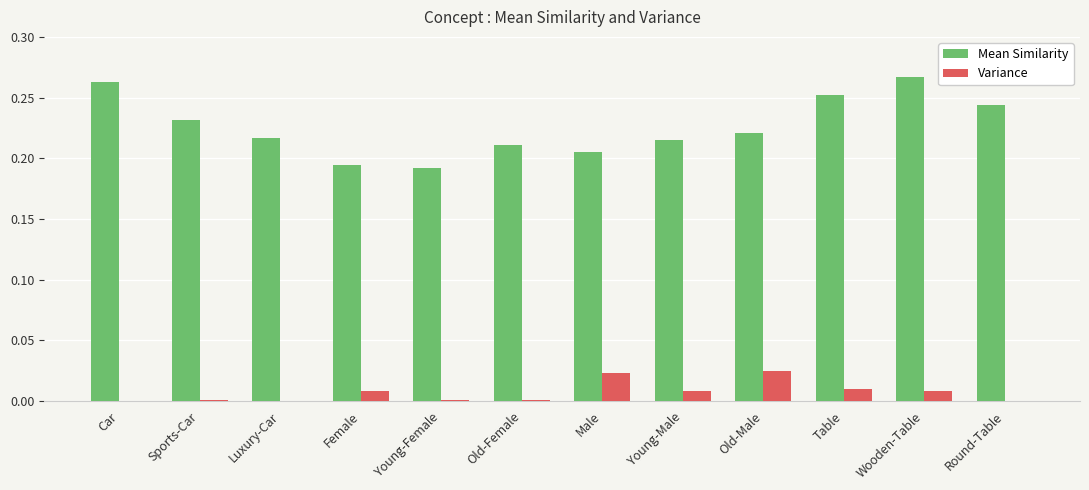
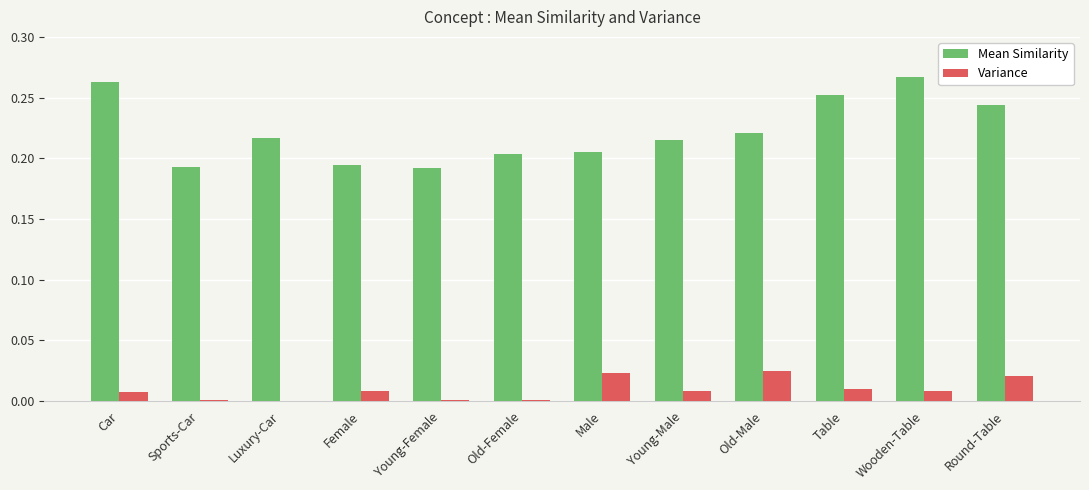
Variance, Car: 0.000 -> 0.008
Mean Similarity, Sports-Car: 0.232 -> 0.193
Mean Similarity, Old-Female: 0.211 -> 0.204
Variance, Round-Table: 0.000 -> 0.021
